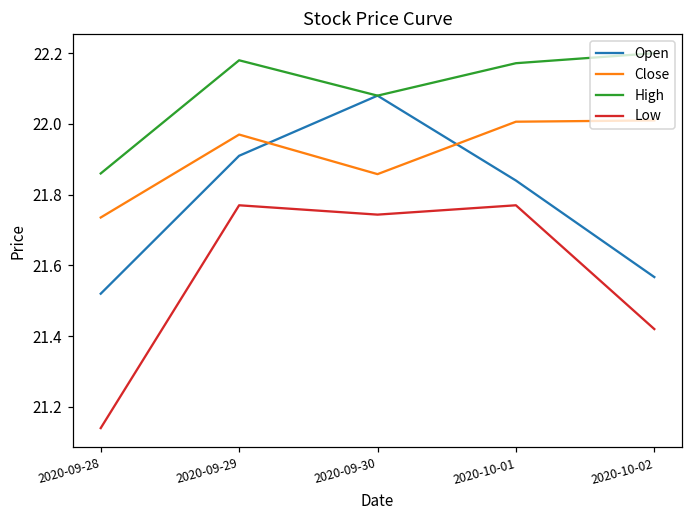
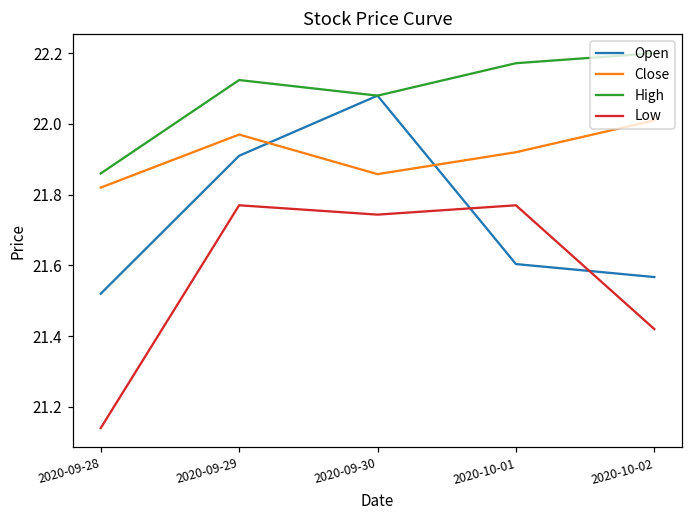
Close, 2020-09-28: 21.74 -> 21.82
High, 2020-09-29: 22.18 -> 22.12
Open, 2020-10-01: 21.84 -> 21.60
Close, 2020-10-01: 22.01 -> 21.92
